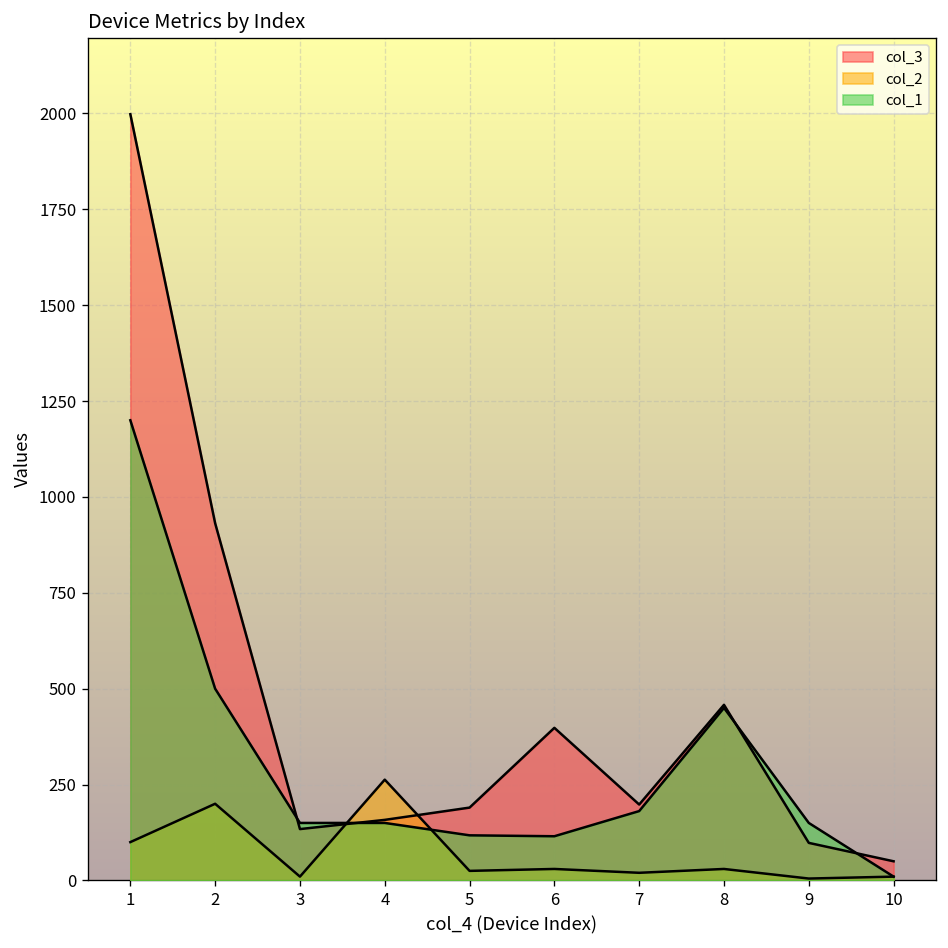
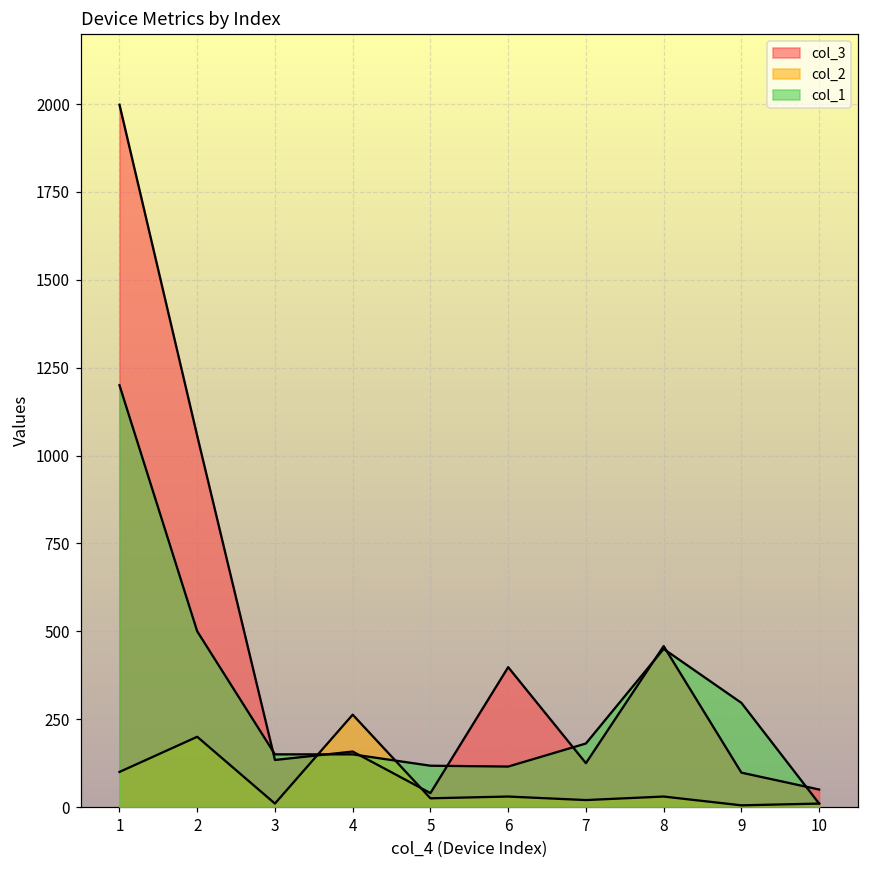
col_3, 2: 930 -> 1060
col_3, 5: 190 -> 40
col_3, 7: 200 -> 120
col_1, 9: 150 -> 300
